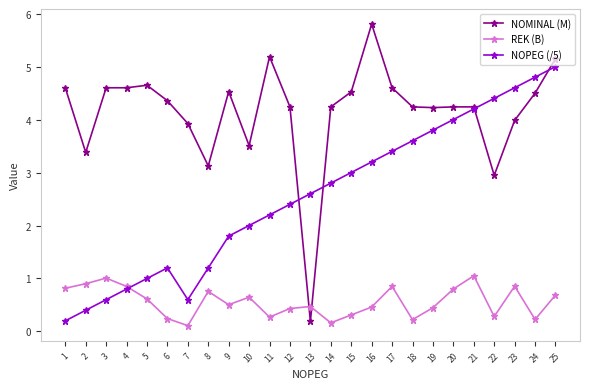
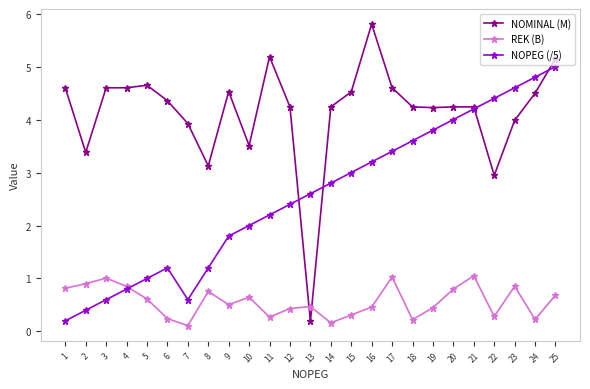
REK (B), 17: 0.9 -> 1.0
